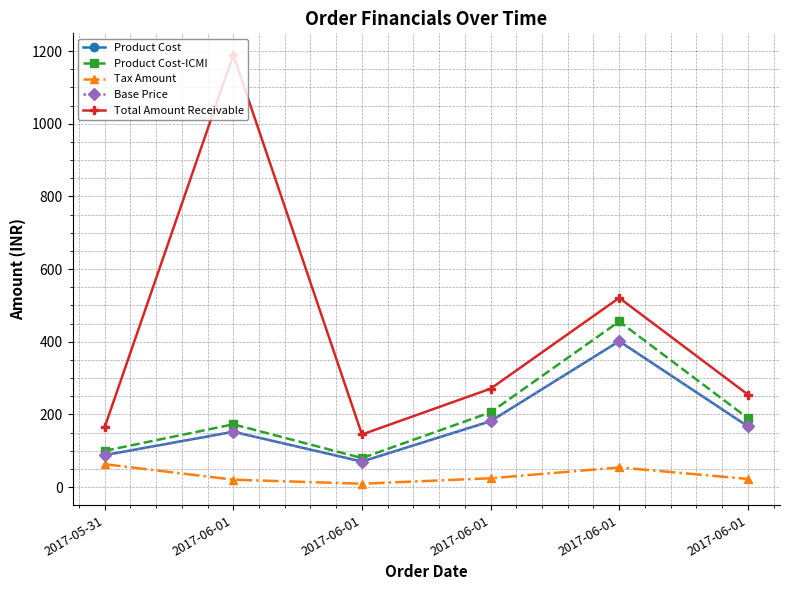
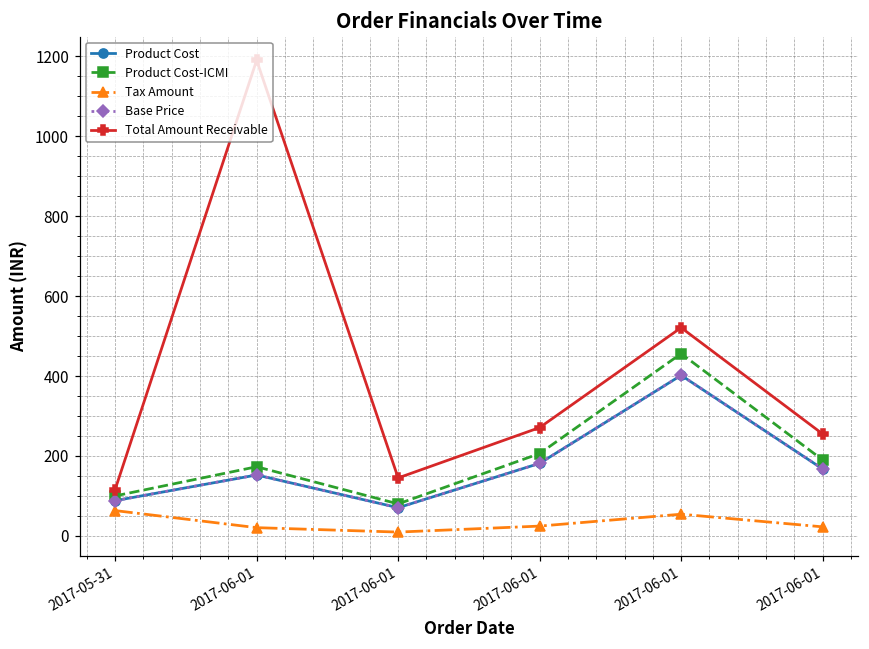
Total Amount Receivable, 2017-05-31: 170 -> 120
